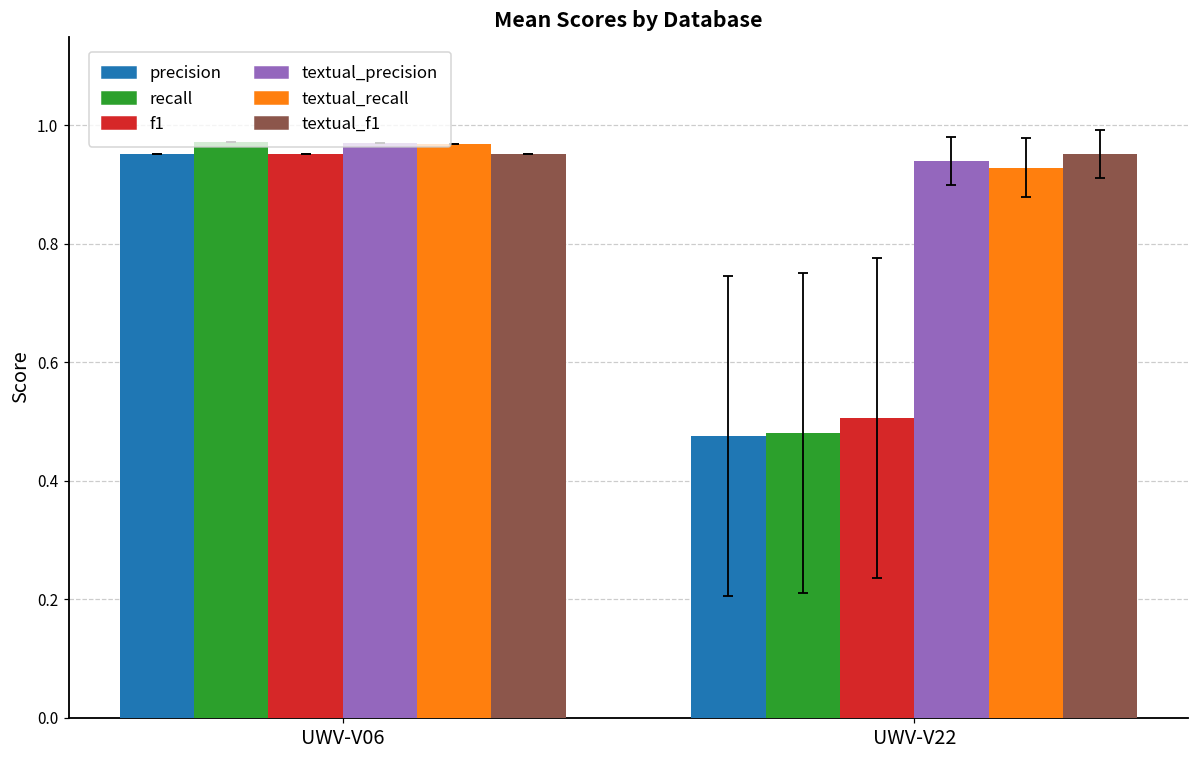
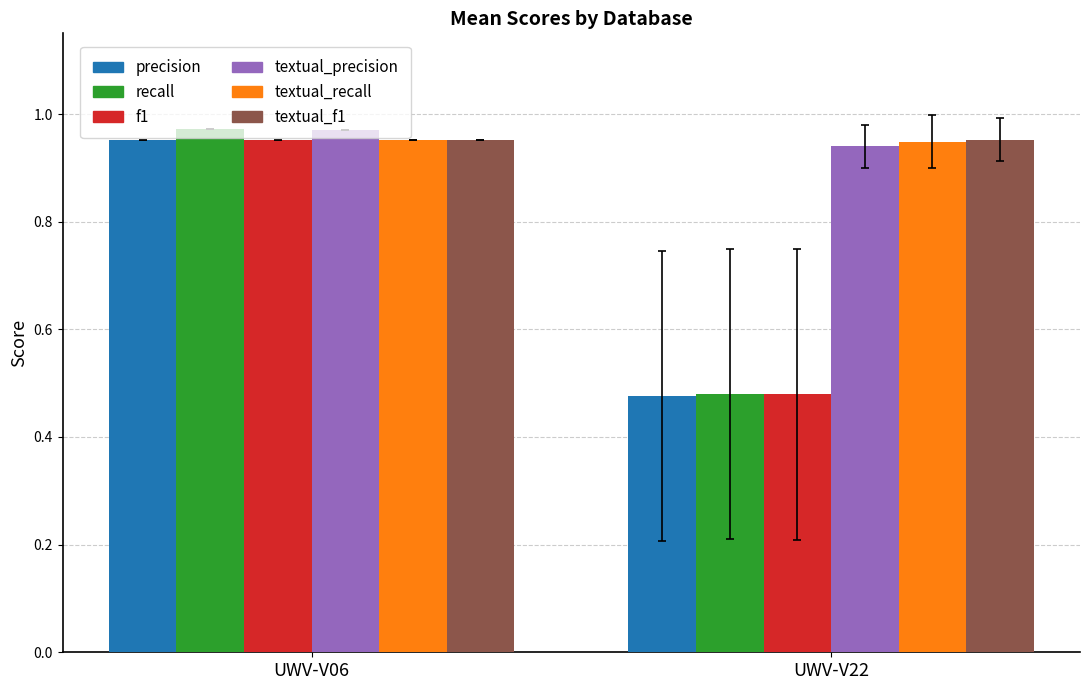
textual_recall, UWV-V06: 0.97 -> 0.95
f1, UWV-V22: 0.51 -> 0.48
textual_recall, UWV-V22: 0.93 -> 0.95
